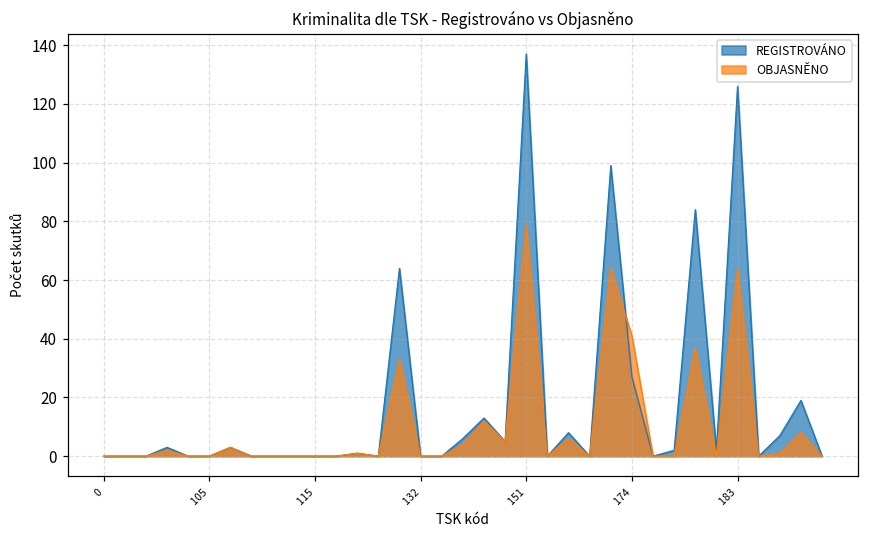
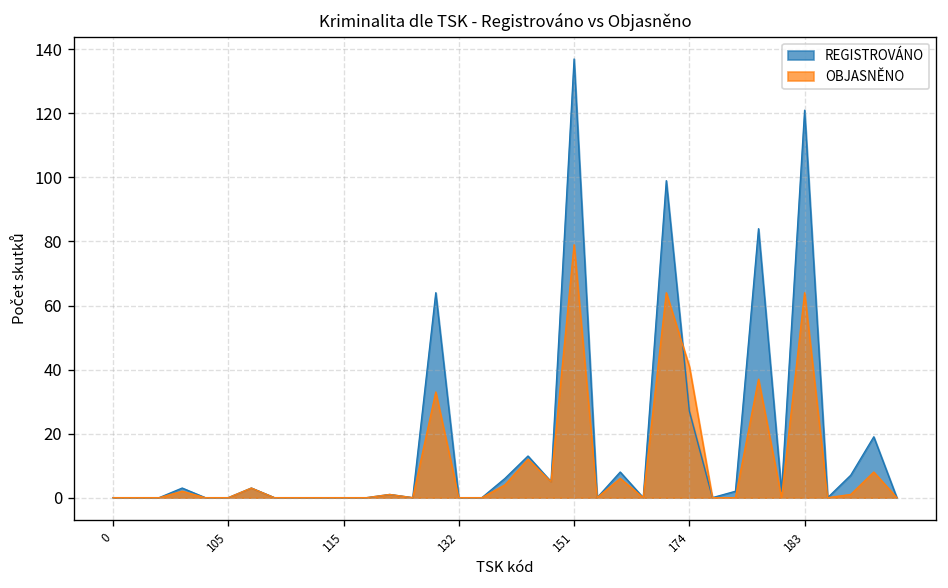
REGISTROVÁNO, 183: 126 -> 121
